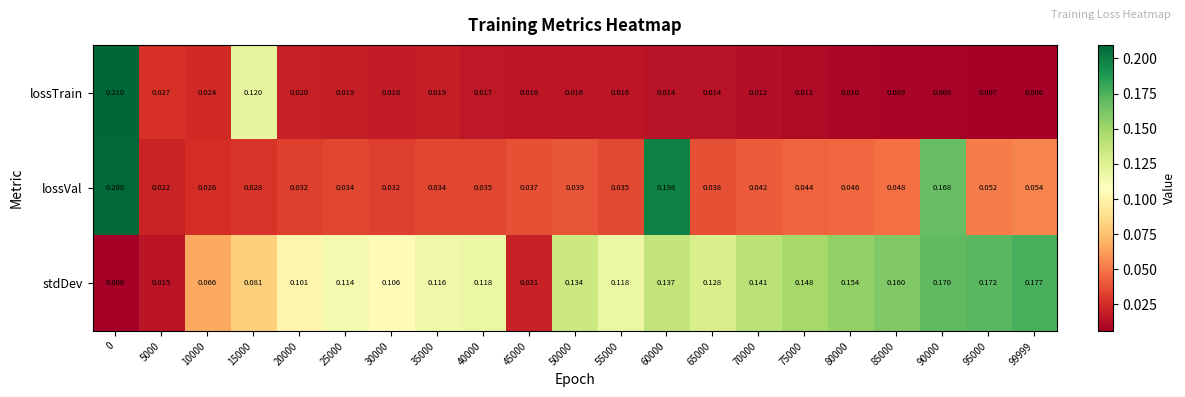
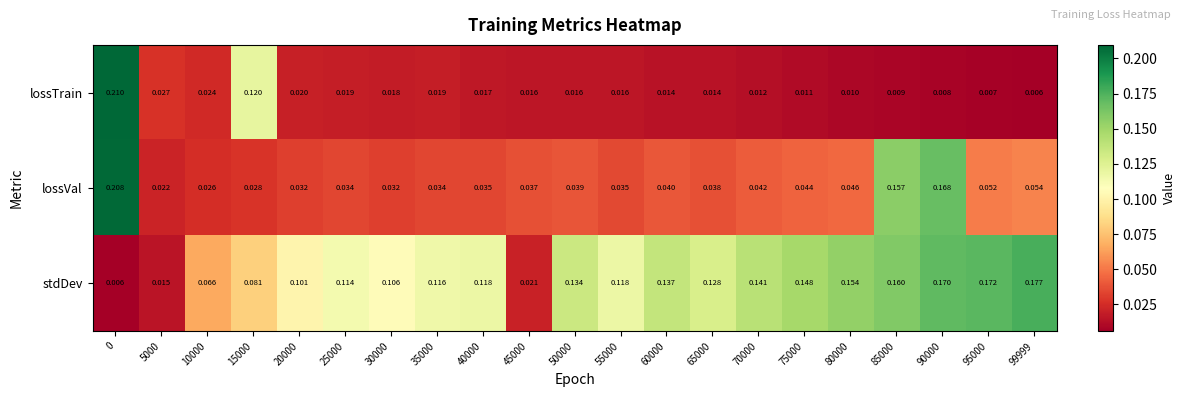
lossVal, 60000: 0.198 -> 0.040
lossVal, 85000: 0.048 -> 0.157
